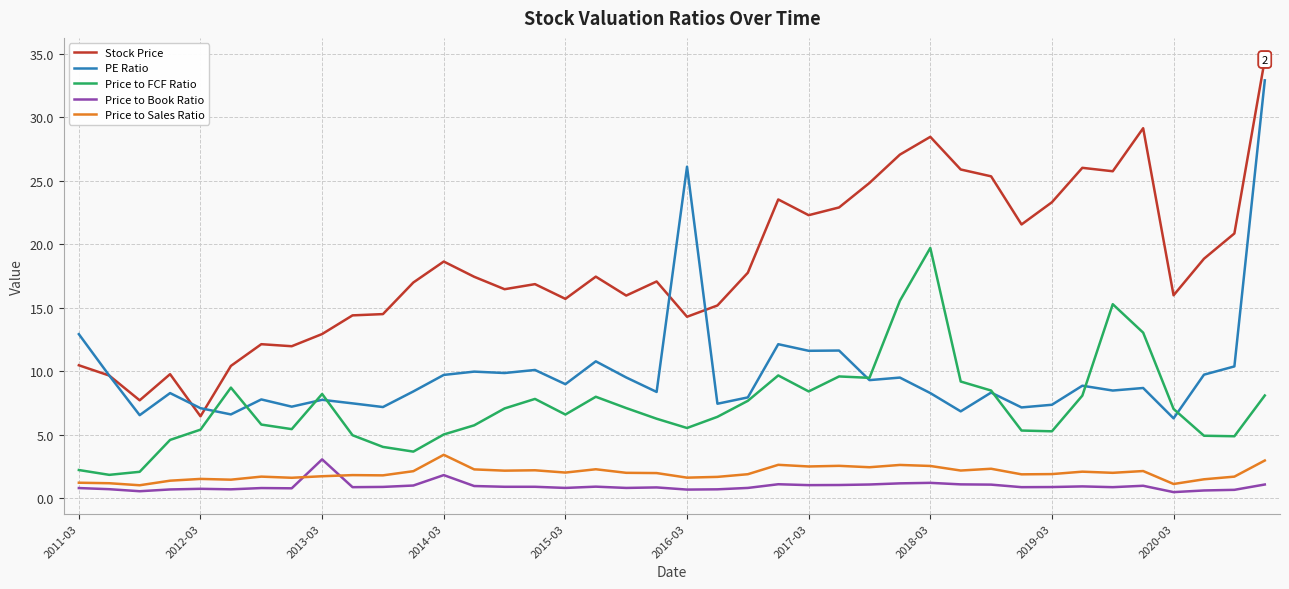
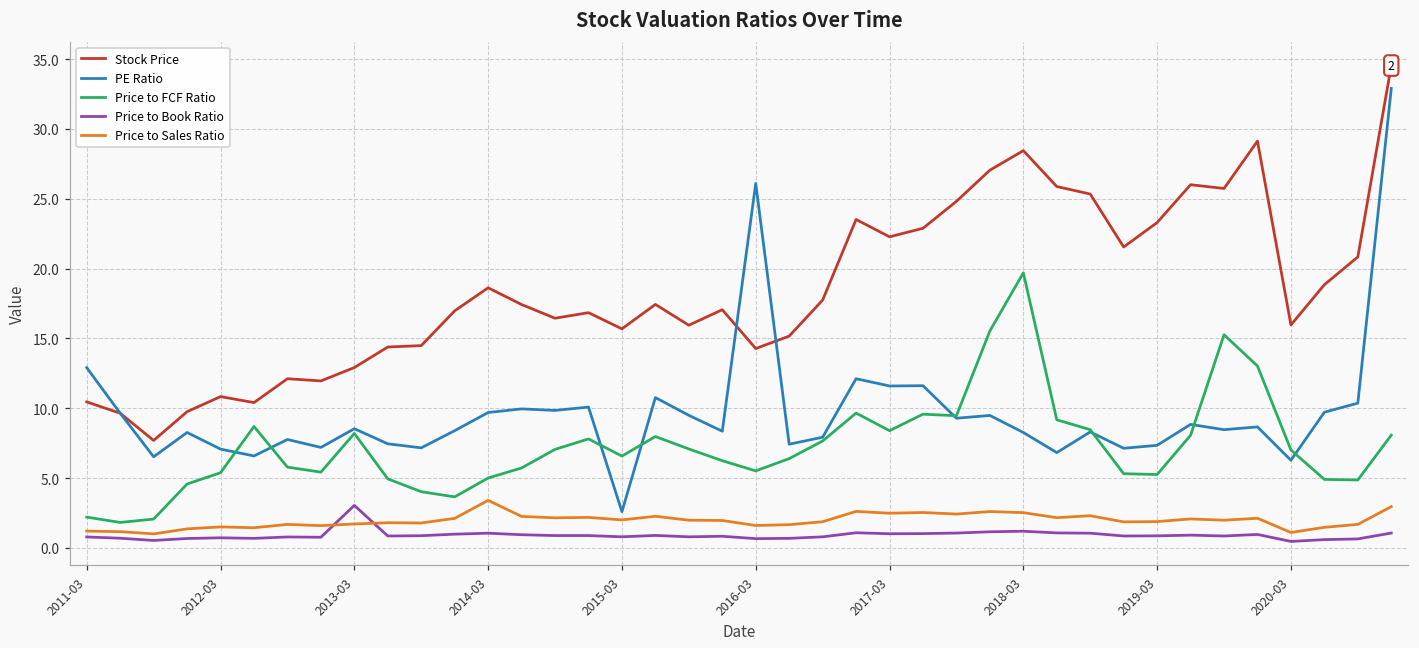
Stock Price, 2012-03: 6.4 -> 10.8
PE Ratio, 2013-03: 7.7 -> 8.5
Price to Book Ratio, 2014-03: 1.8 -> 1.1
PE Ratio, 2015-03: 9.0 -> 2.6
